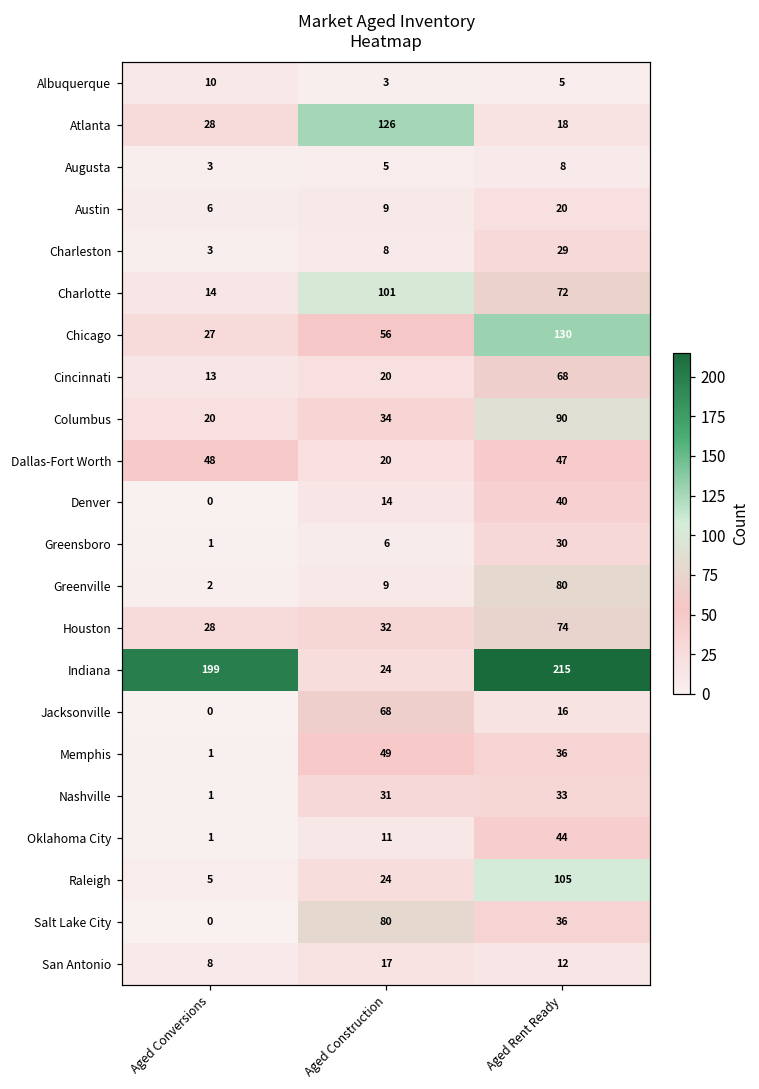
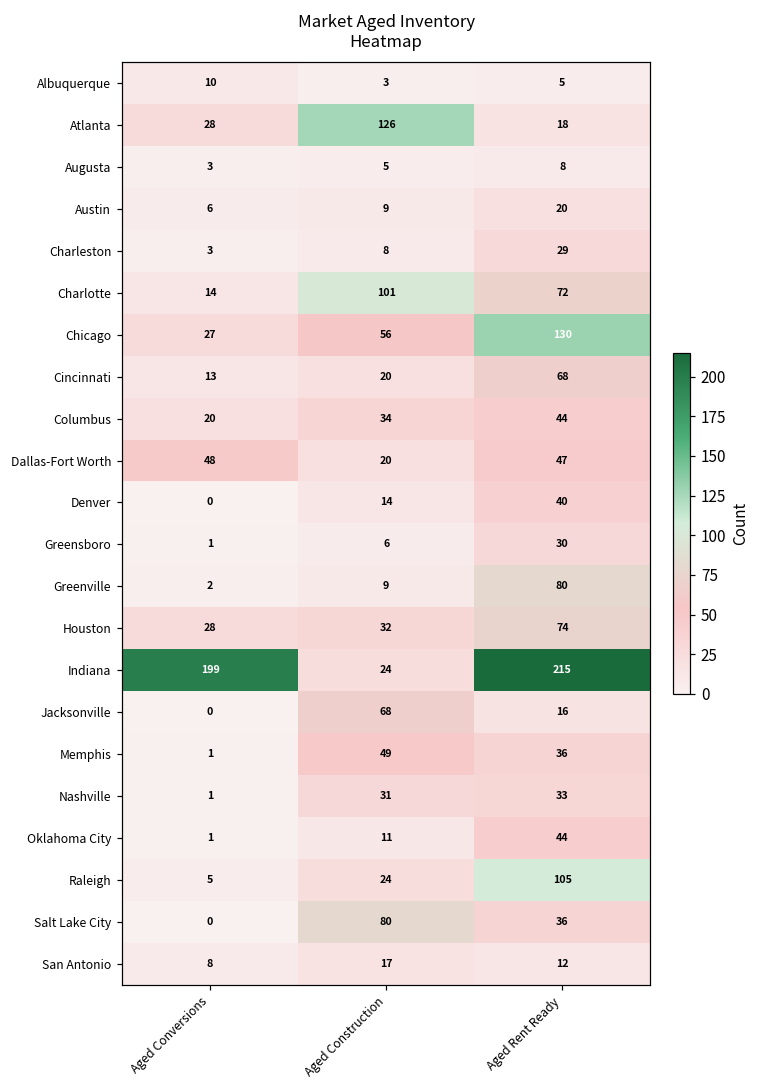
Columbus, Aged Rent Ready: 90 -> 44
